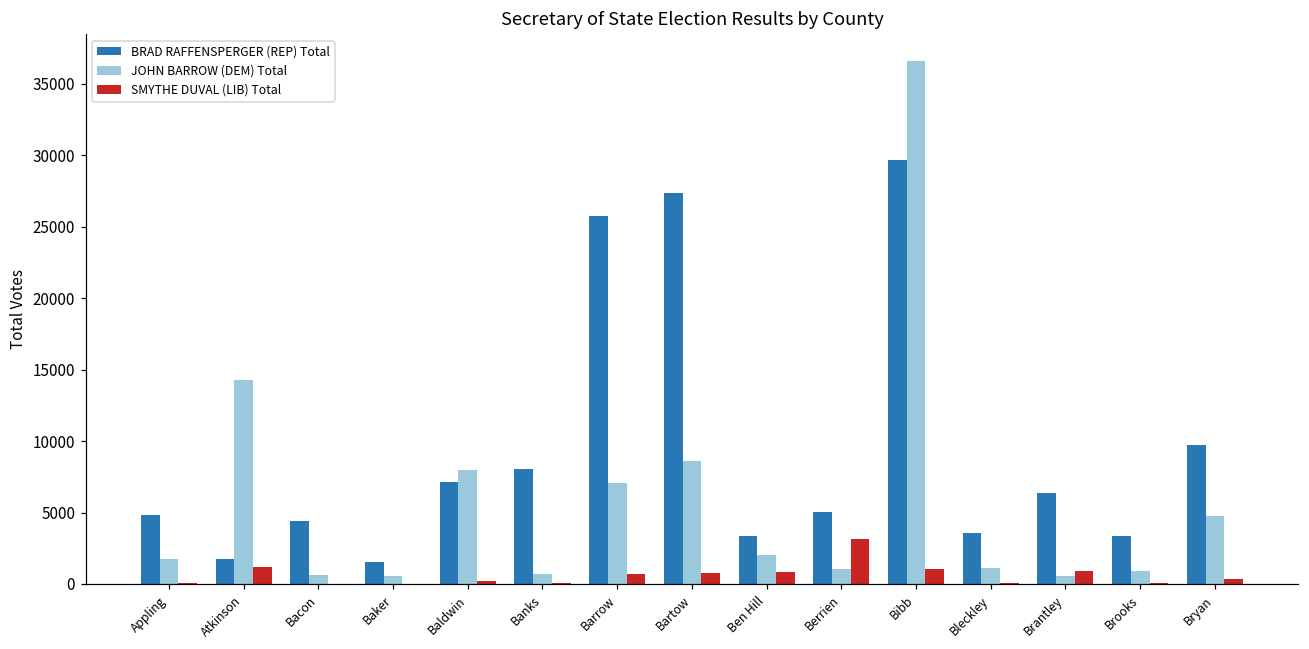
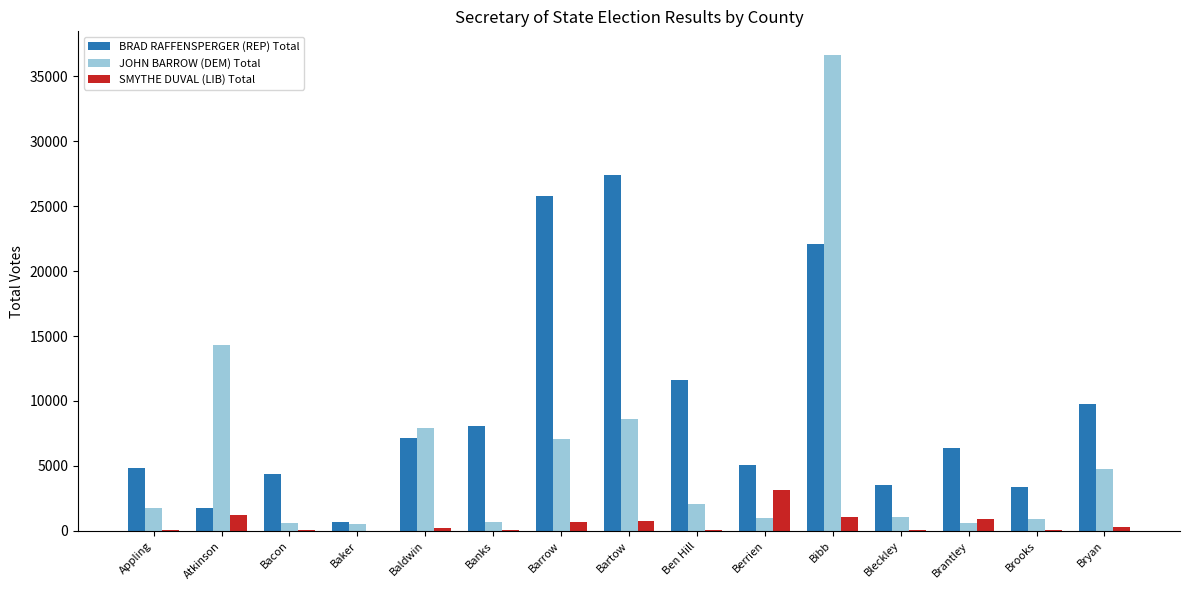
BRAD RAFFENSPERGER (REP) Total, Baker: 1500 -> 700
BRAD RAFFENSPERGER (REP) Total, Ben Hill: 3400 -> 11600
SMYTHE DUVAL (LIB) Total, Ben Hill: 800 -> 0
BRAD RAFFENSPERGER (REP) Total, Bibb: 29700 -> 22100
